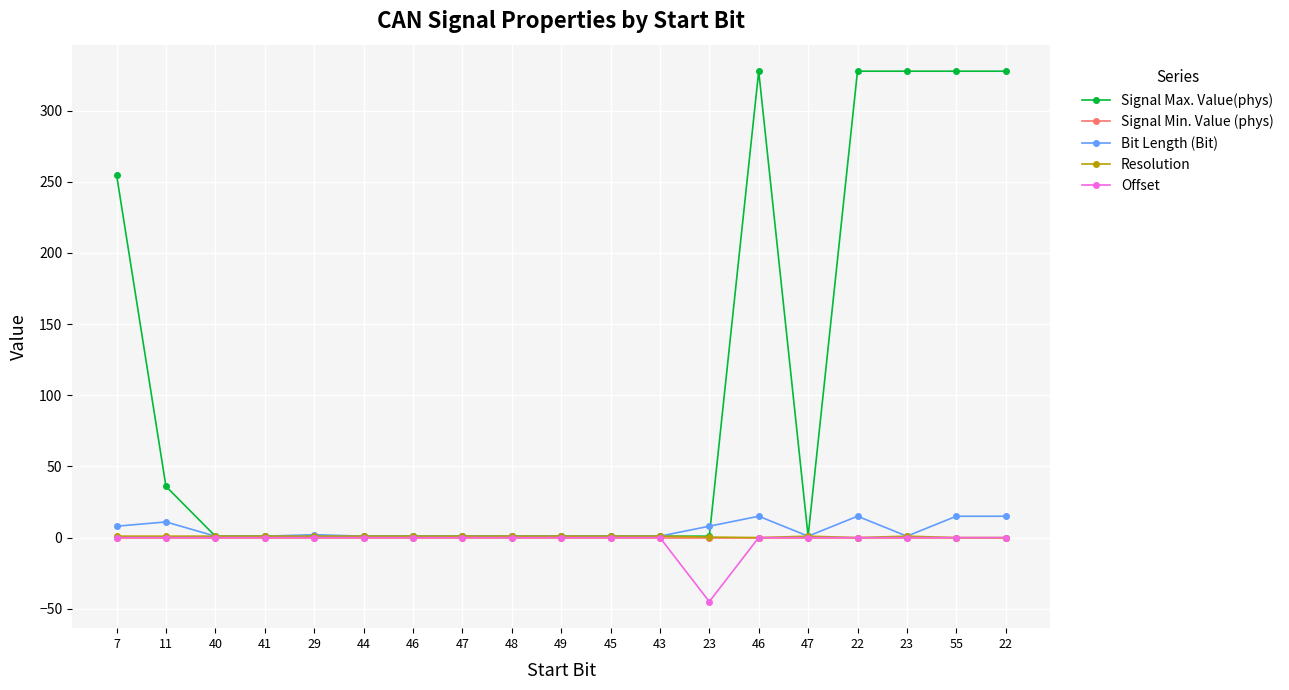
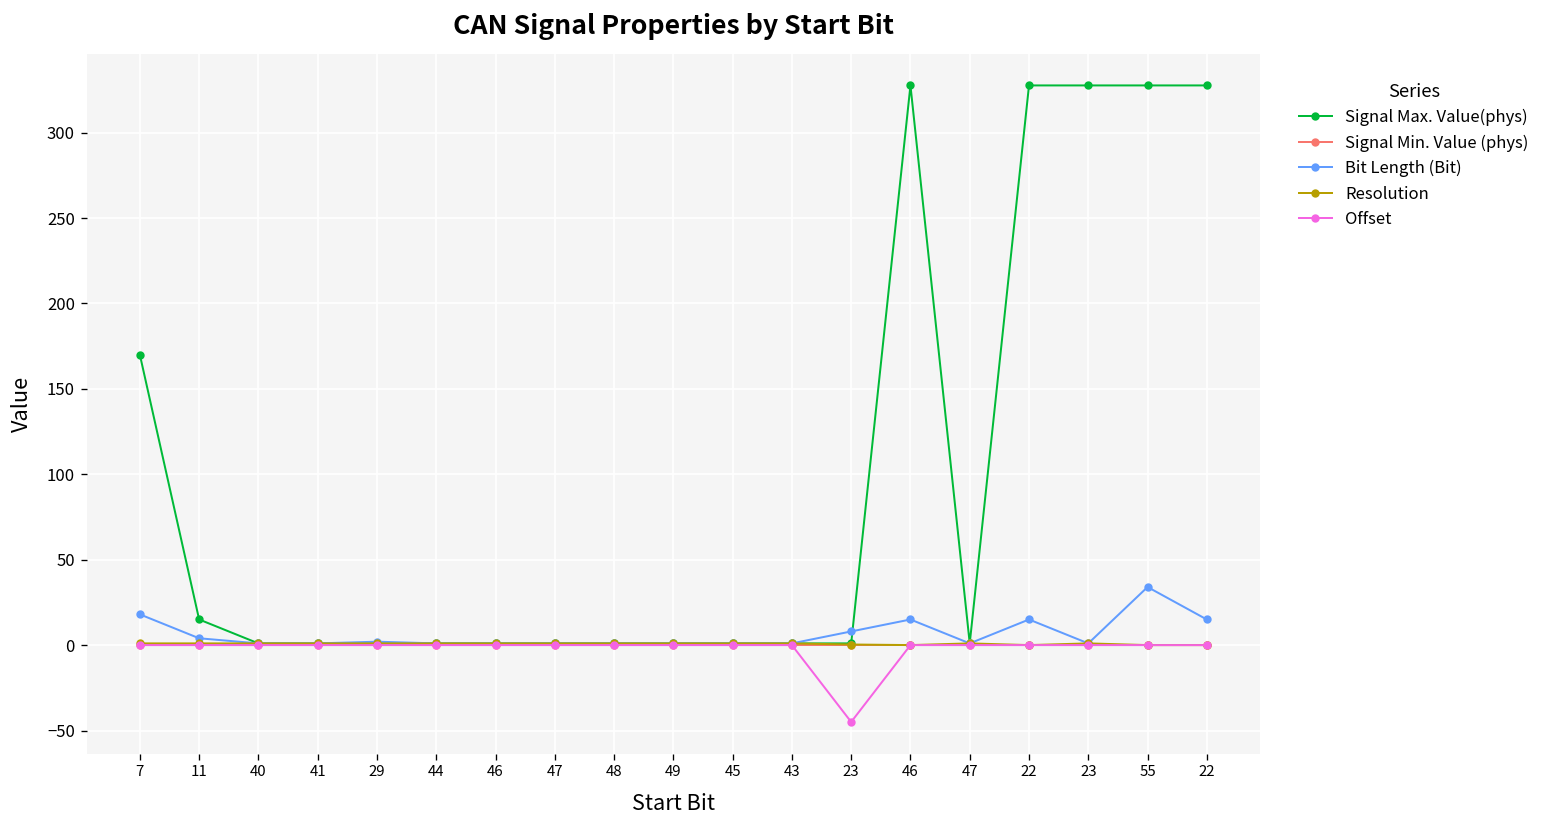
Signal Max. Value(phys), 7: 255 -> 170
Bit Length (Bit), 7: 8 -> 18
Signal Max. Value(phys), 11: 36 -> 15
Bit Length (Bit), 11: 11 -> 4
Bit Length (Bit), 55: 15 -> 34
